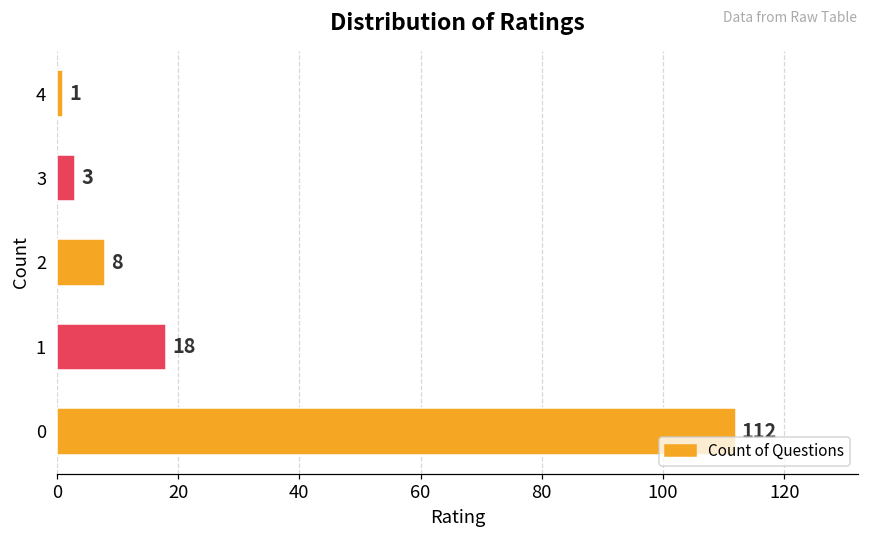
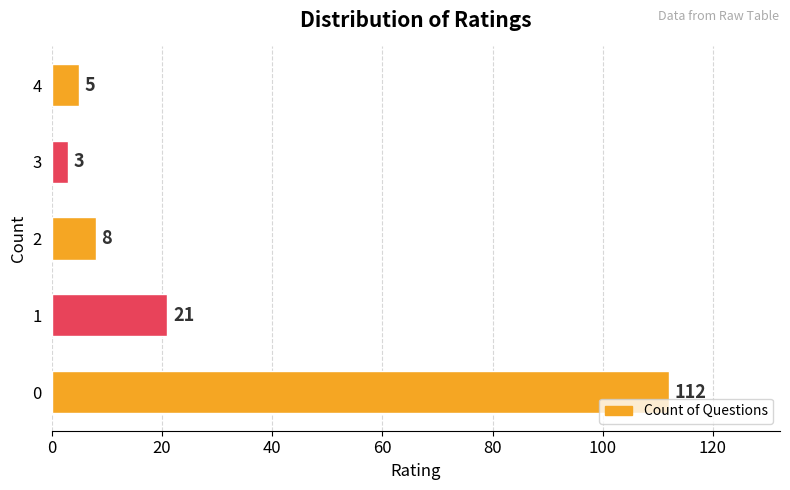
4: 1 -> 5
1: 18 -> 21
